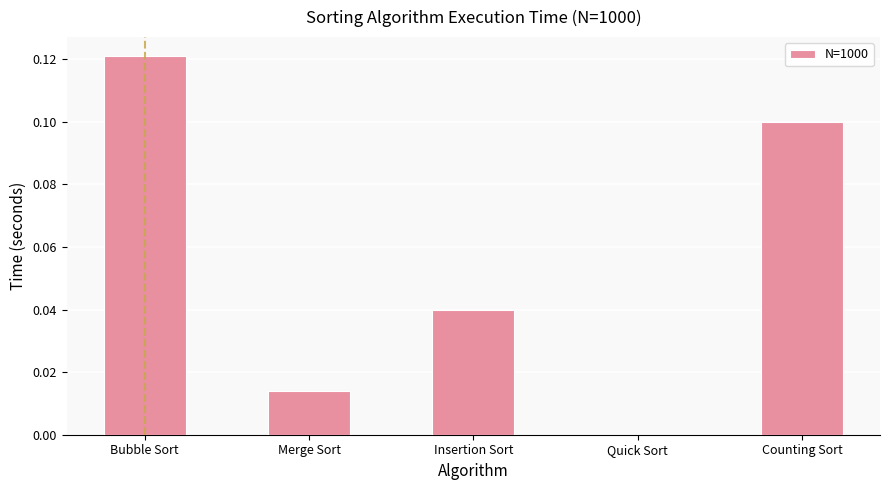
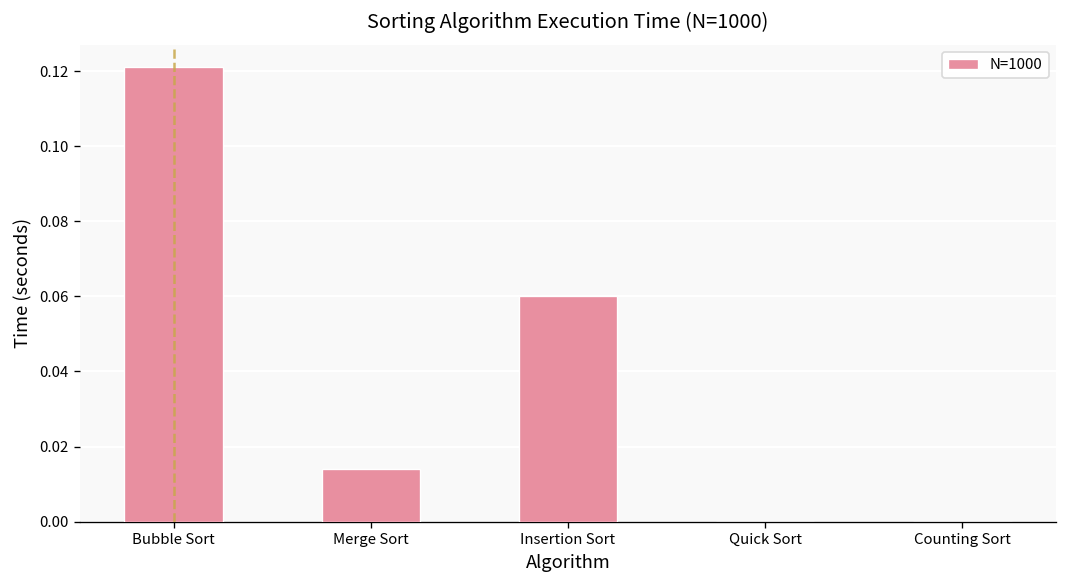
Insertion Sort: 0.04 -> 0.06
Counting Sort: 0.1 -> 0.0
